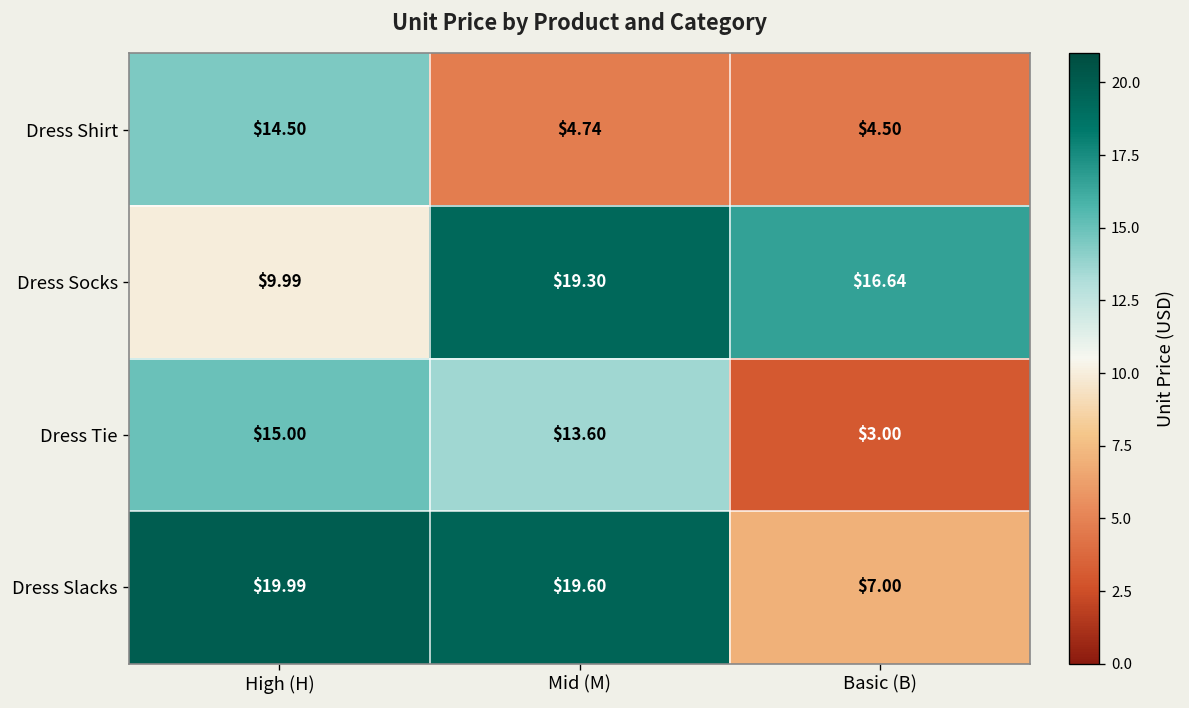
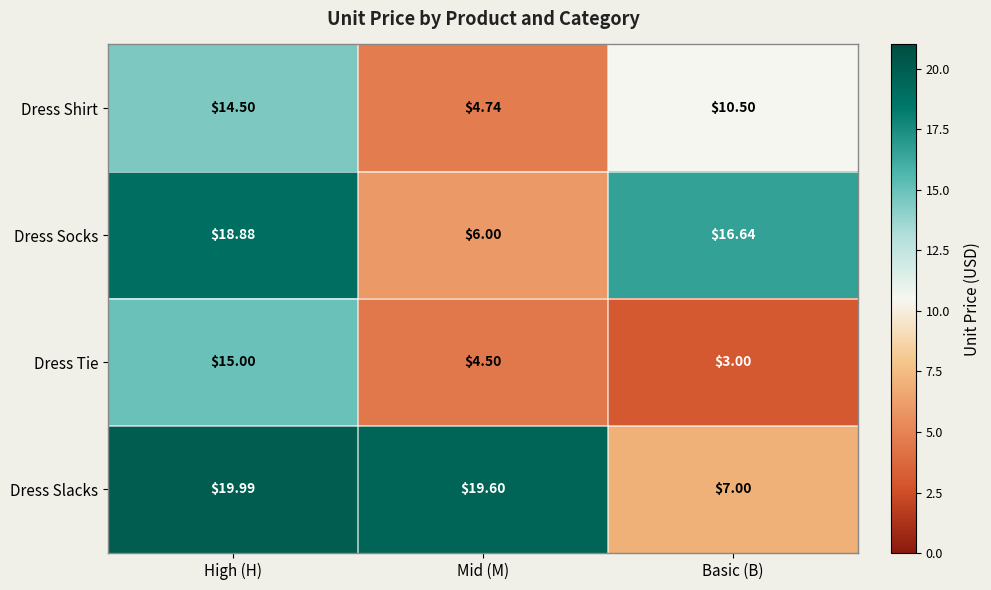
Dress Shirt, Basic (B): $4.50 -> $10.50
Dress Socks, High (H): $9.99 -> $18.88
Dress Socks, Mid (M): $19.30 -> $6.00
Dress Tie, Mid (M): $13.60 -> $4.50
